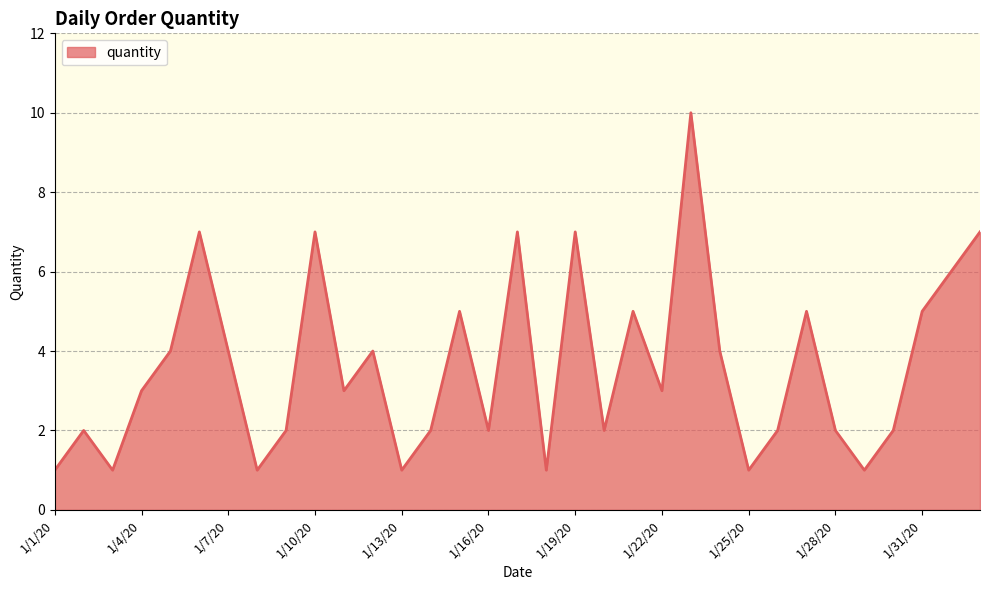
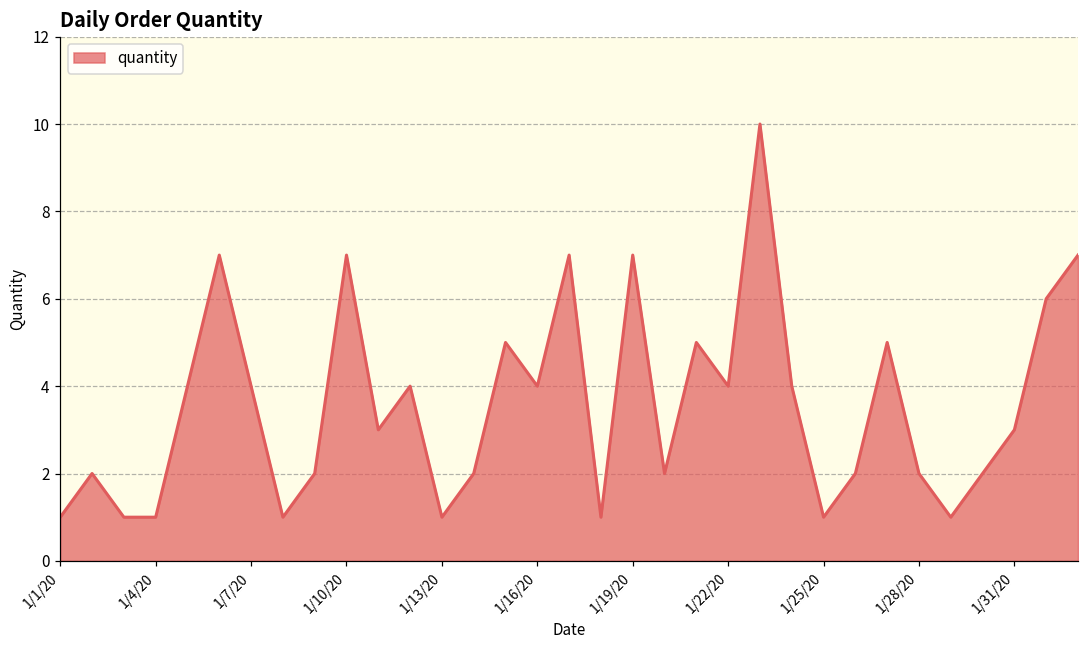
1/4/20: 3 -> 1
1/16/20: 2 -> 4
1/22/20: 3 -> 4
1/31/20: 5 -> 3
